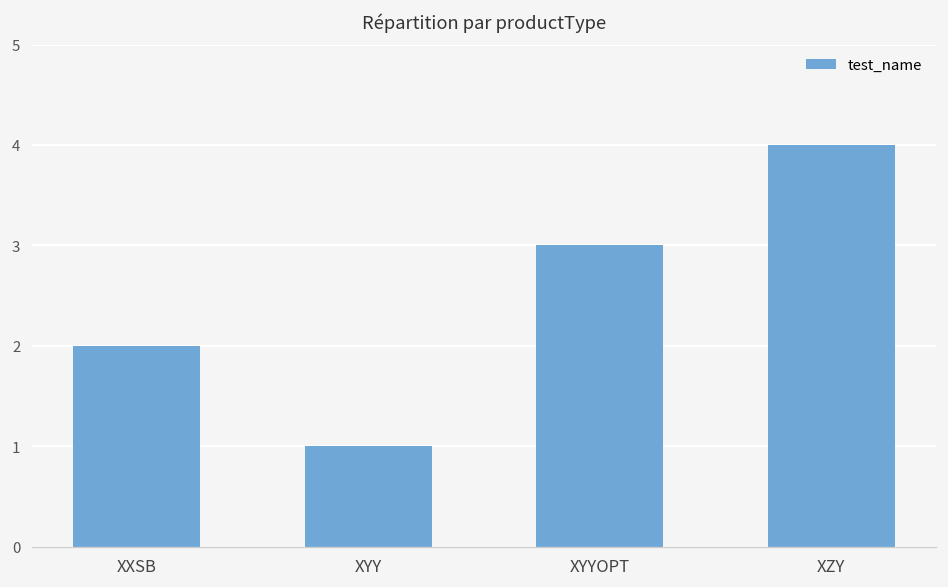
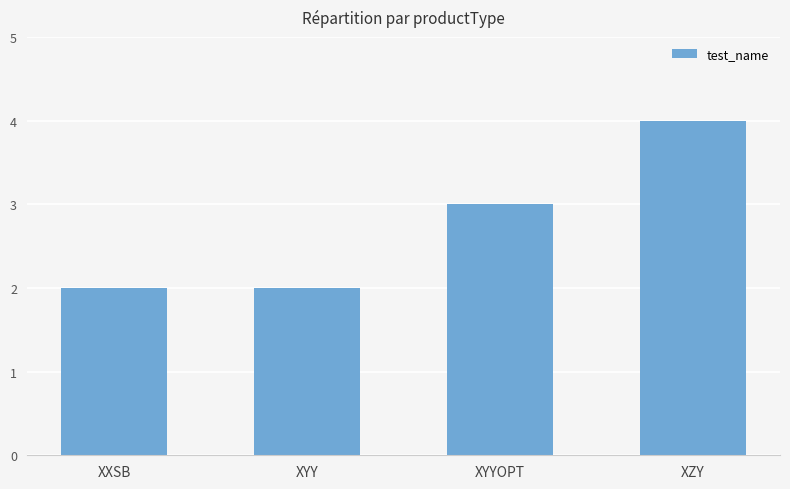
XYY: 1 -> 2
